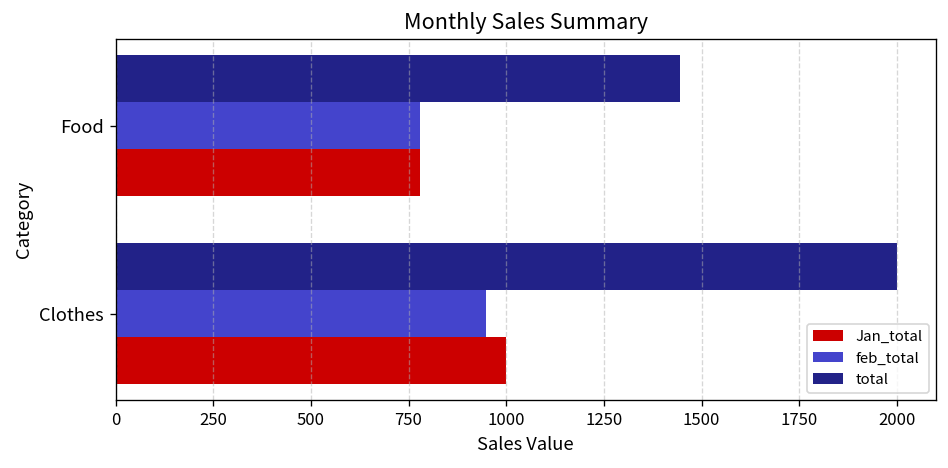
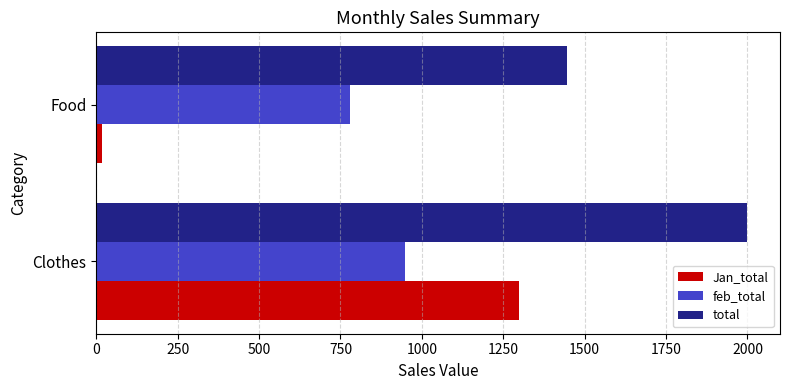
Jan_total, Food: 780 -> 20
Jan_total, Clothes: 1000 -> 1300
